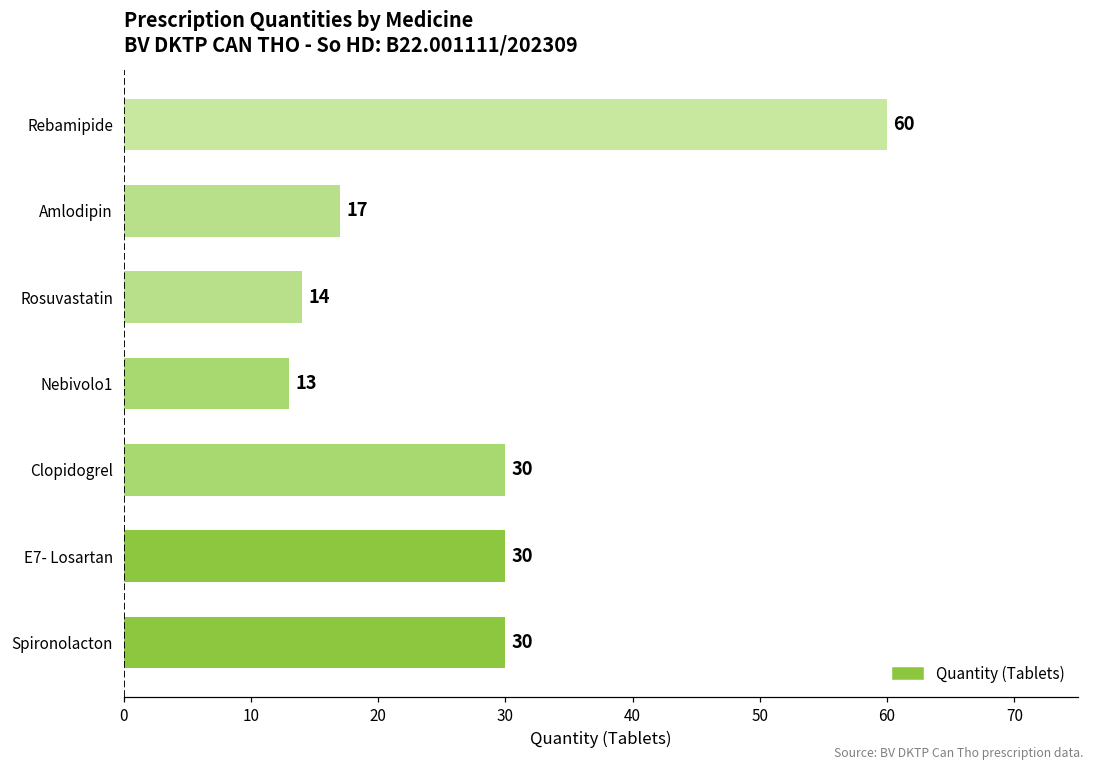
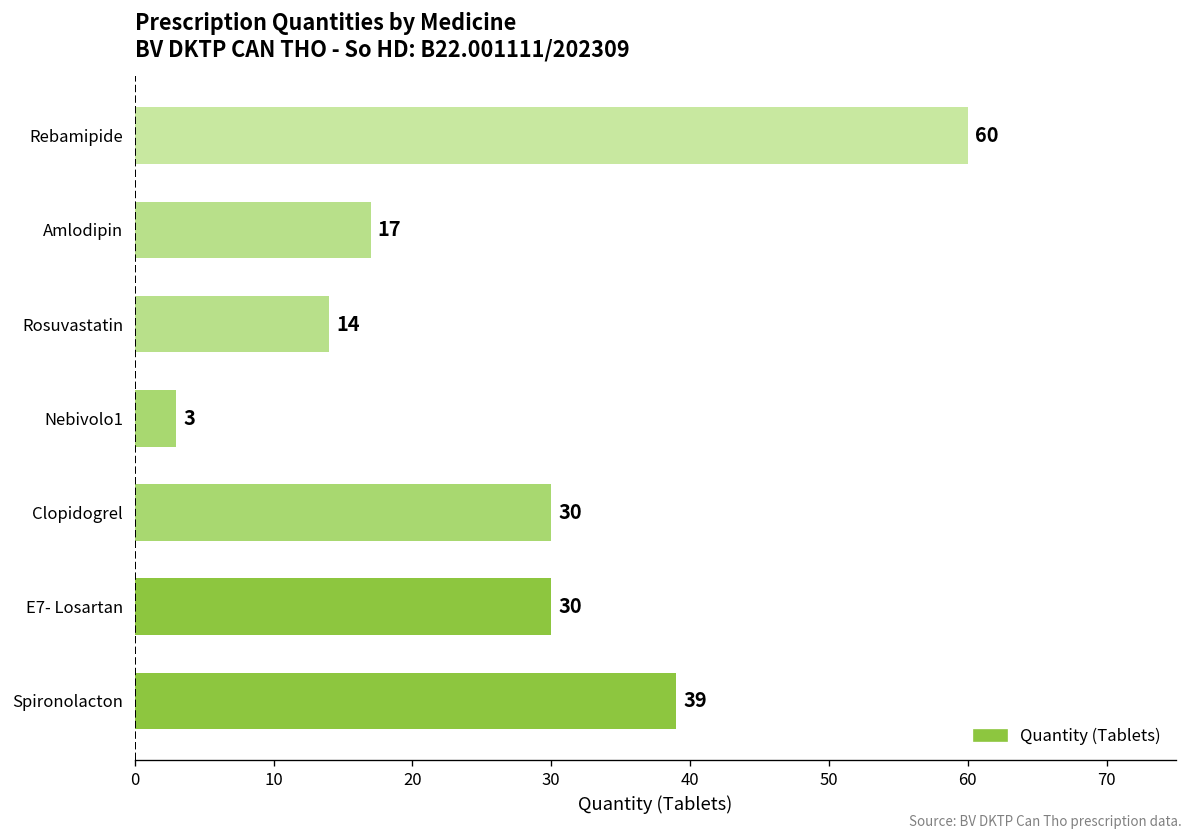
Nebivolo1: 13 -> 3
Spironolacton: 30 -> 39
